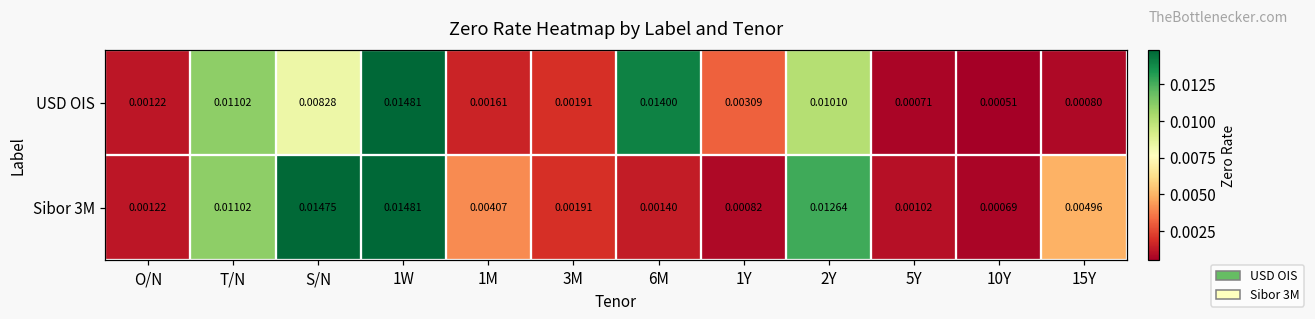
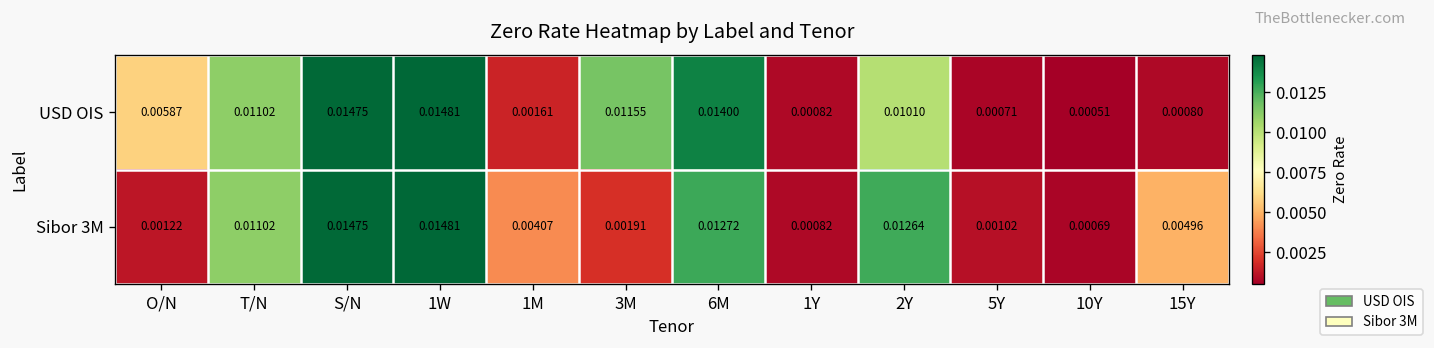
USD OIS, O/N: 0.00122 -> 0.00587
USD OIS, S/N: 0.00828 -> 0.01475
USD OIS, 3M: 0.00191 -> 0.01155
USD OIS, 1Y: 0.00309 -> 0.00082
Sibor 3M, 6M: 0.00140 -> 0.01272
